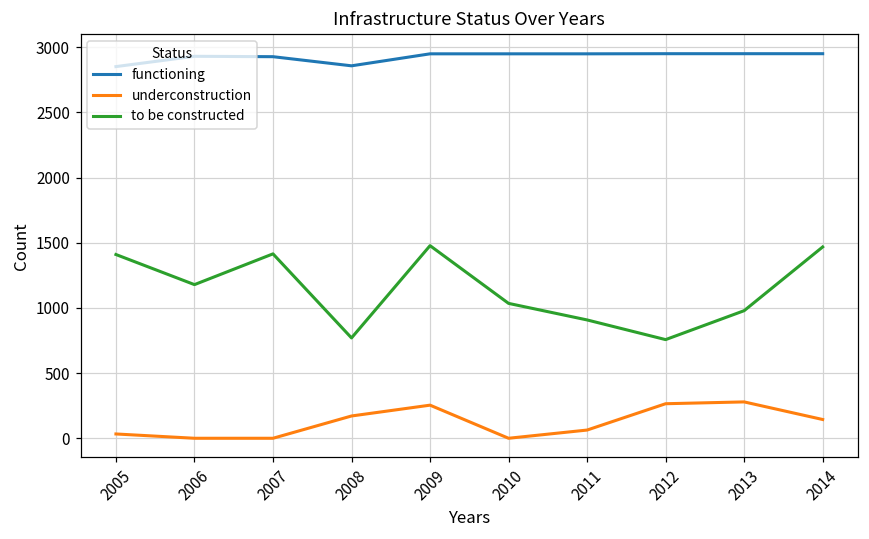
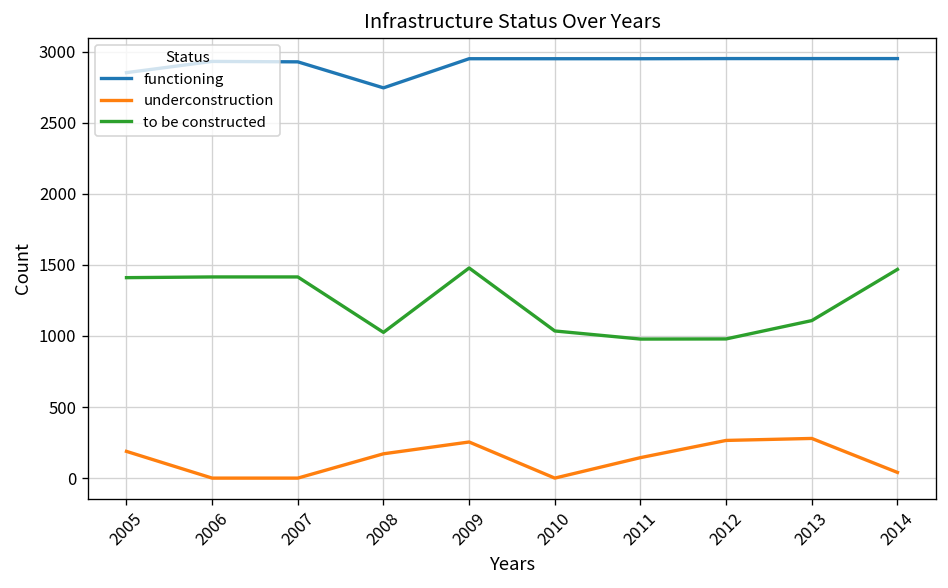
underconstruction, 2005: 30 -> 190
to be constructed, 2006: 1180 -> 1420
functioning, 2008: 2860 -> 2750
to be constructed, 2008: 770 -> 1030
underconstruction, 2011: 60 -> 140
to be constructed, 2011: 910 -> 980
to be constructed, 2012: 760 -> 980
to be constructed, 2013: 980 -> 1110
underconstruction, 2014: 140 -> 40
